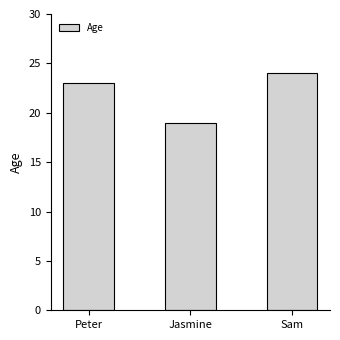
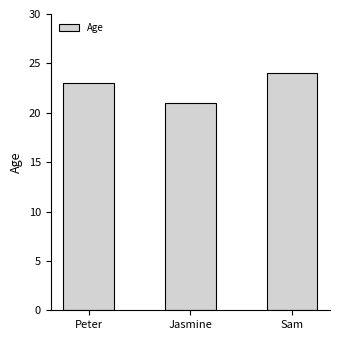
Jasmine: 19 -> 21
